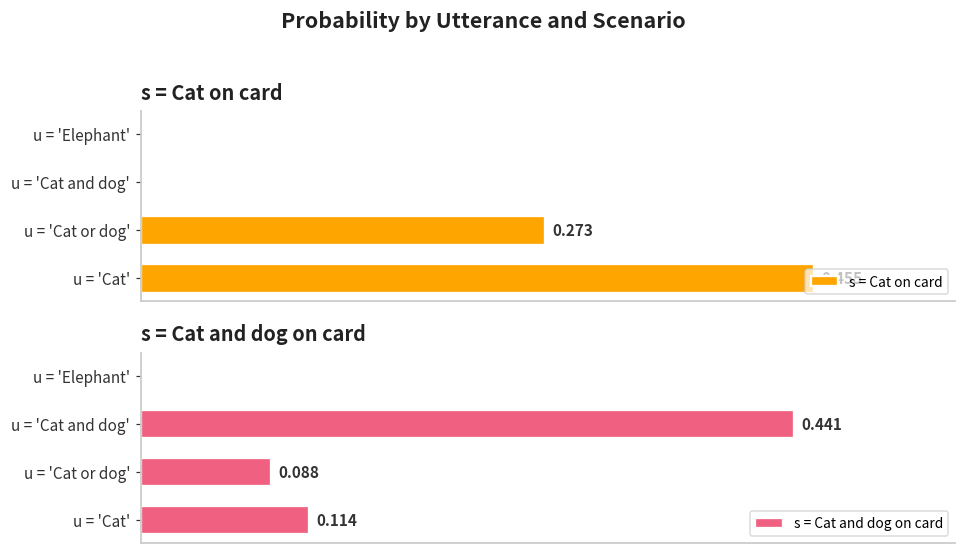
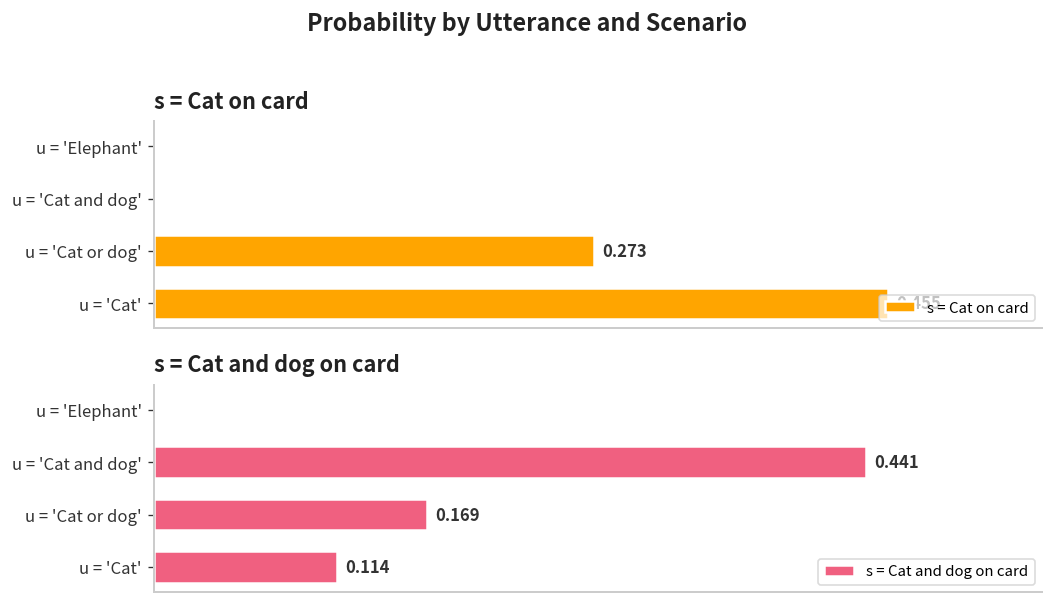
s = Cat and dog on card, u = 'Cat or dog': 0.088 -> 0.169
